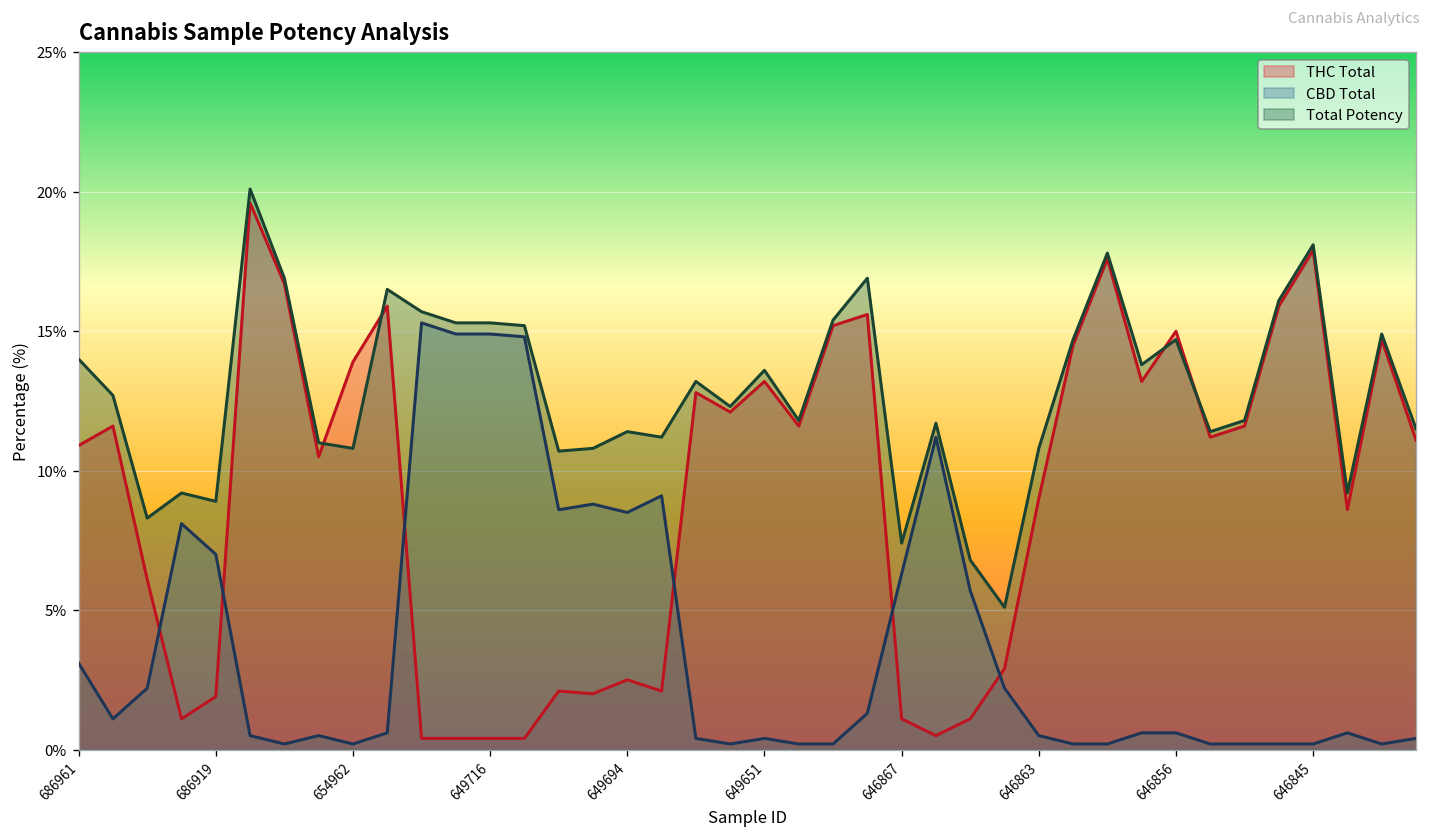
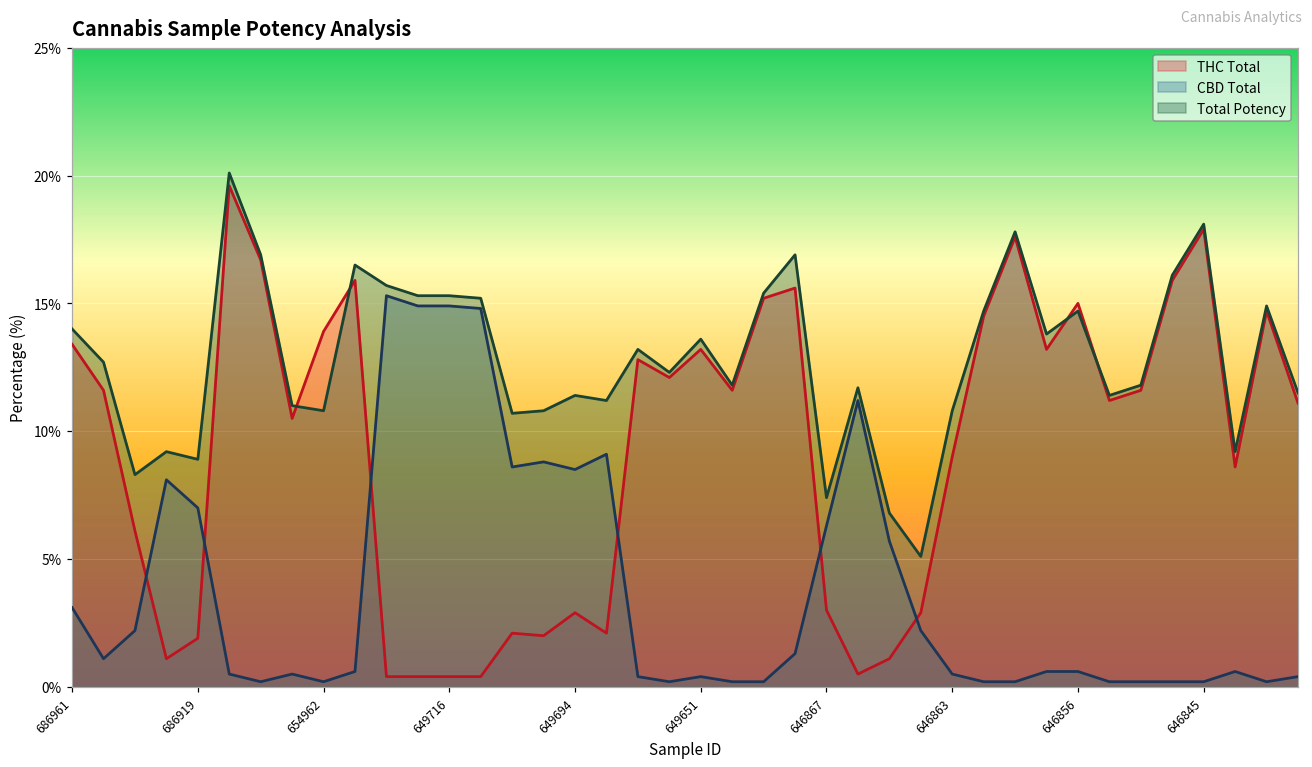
THC Total, 686961: 10.9% -> 13.4%
THC Total, 649694: 2.5% -> 2.9%
THC Total, 646867: 1.1% -> 3.0%
